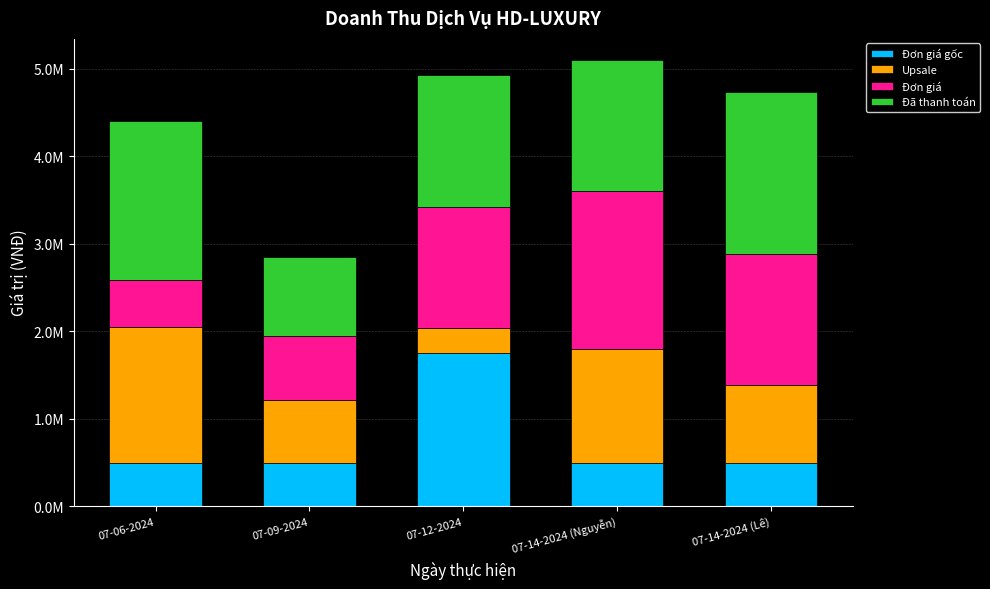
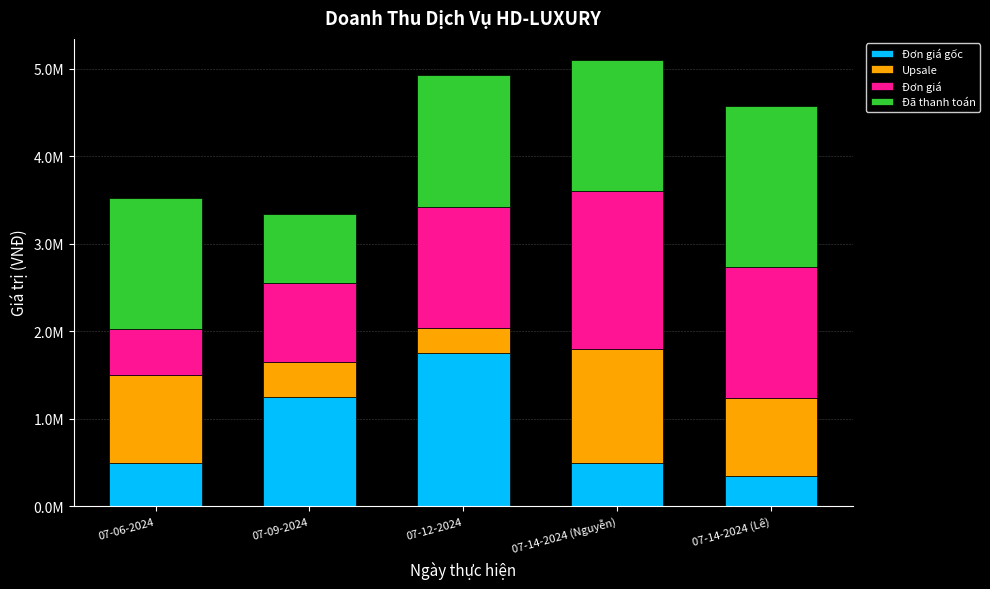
Upsale, 07-06-2024: 1600000 -> 1000000
Đã thanh toán, 07-06-2024: 1800000 -> 1500000
Đơn giá gốc, 07-09-2024: 500000 -> 1300000
Upsale, 07-09-2024: 700000 -> 400000
Đơn giá, 07-09-2024: 700000 -> 900000
Đã thanh toán, 07-09-2024: 900000 -> 800000
Đơn giá gốc, 07-14-2024 (Lê): 500000 -> 300000
